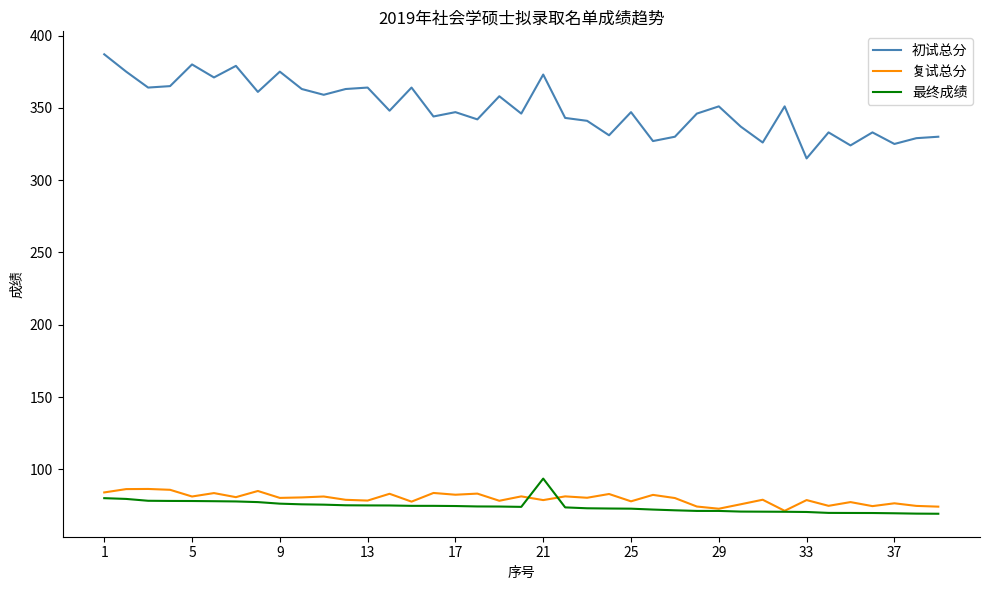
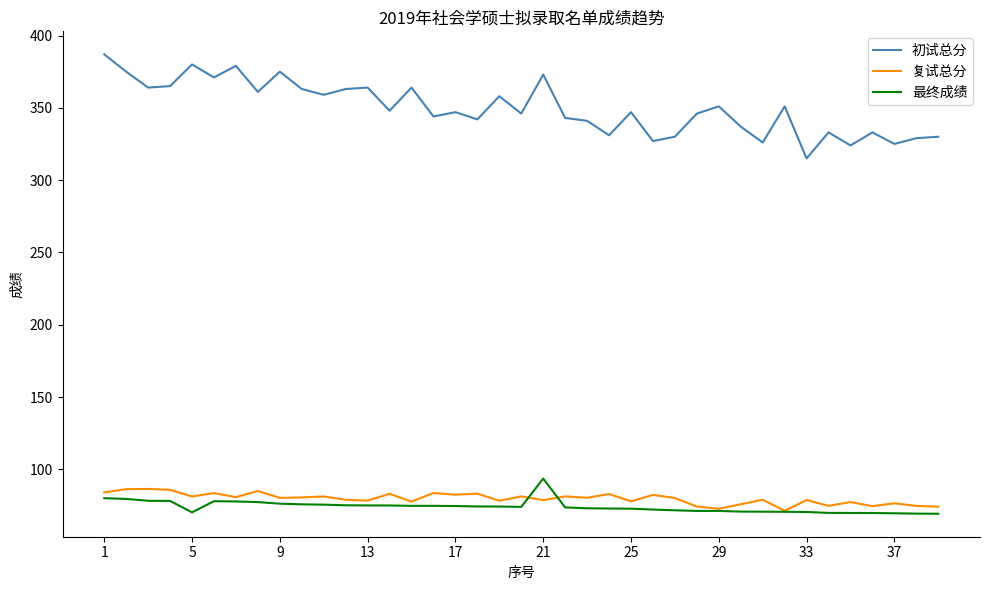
最终成绩, 5: 78 -> 70
